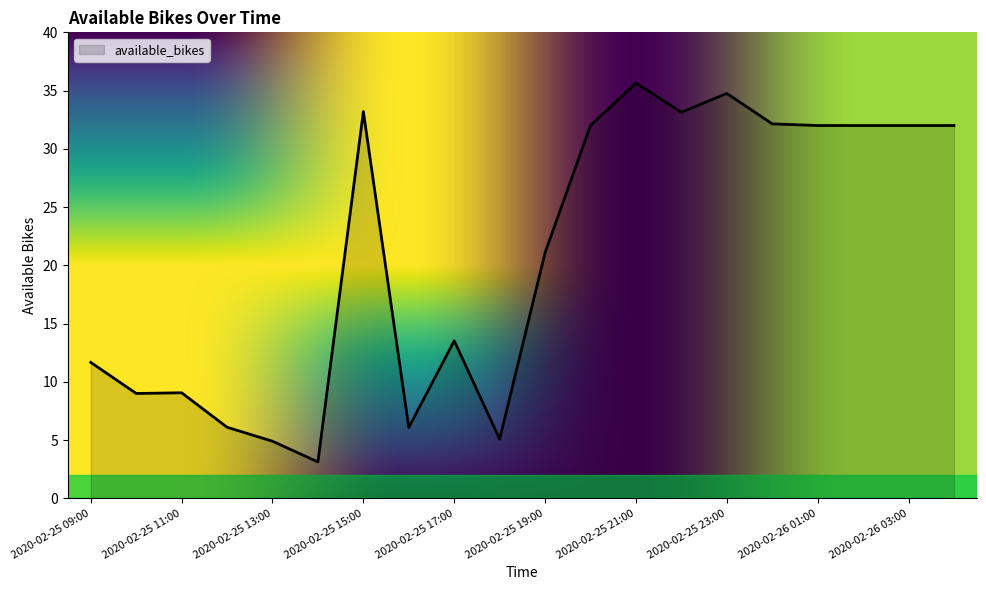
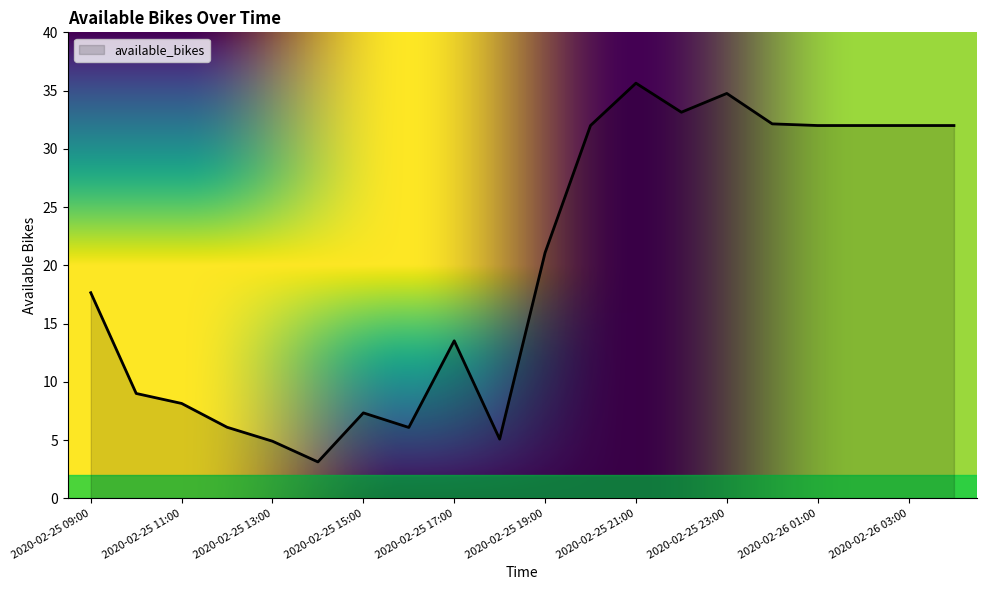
2020-02-25 09:00: 11.7 -> 17.6
2020-02-25 11:00: 9.1 -> 8.1
2020-02-25 15:00: 33.2 -> 7.3
